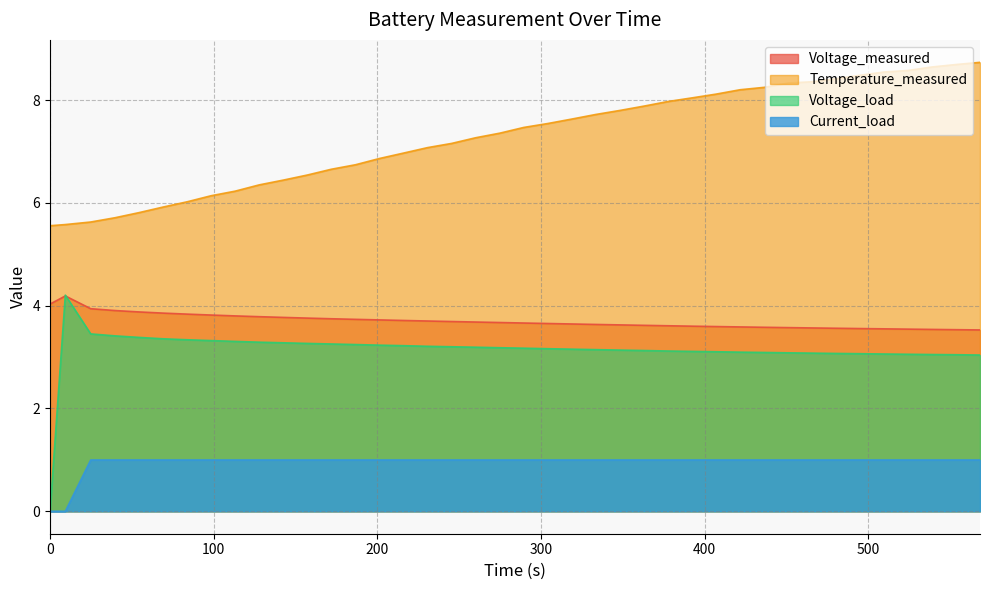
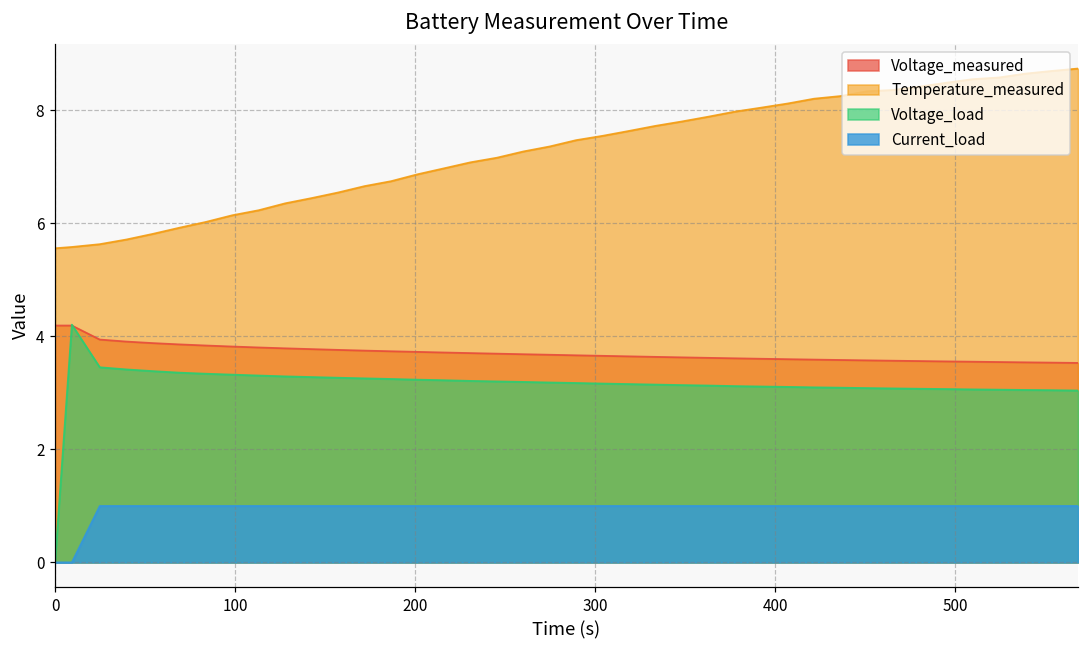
Voltage_measured, 0: 4.0 -> 4.2
